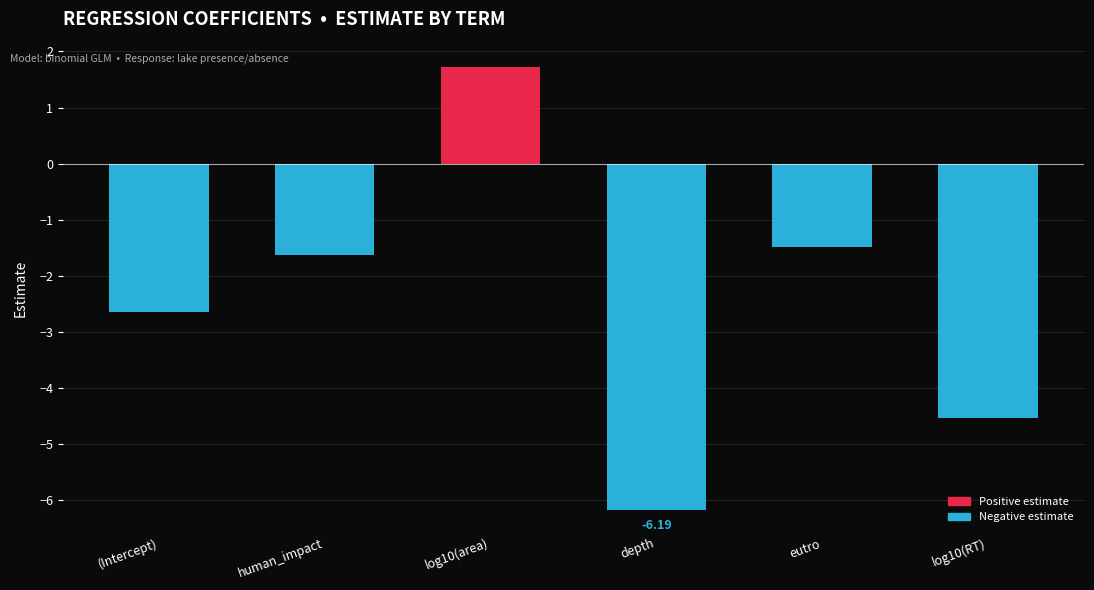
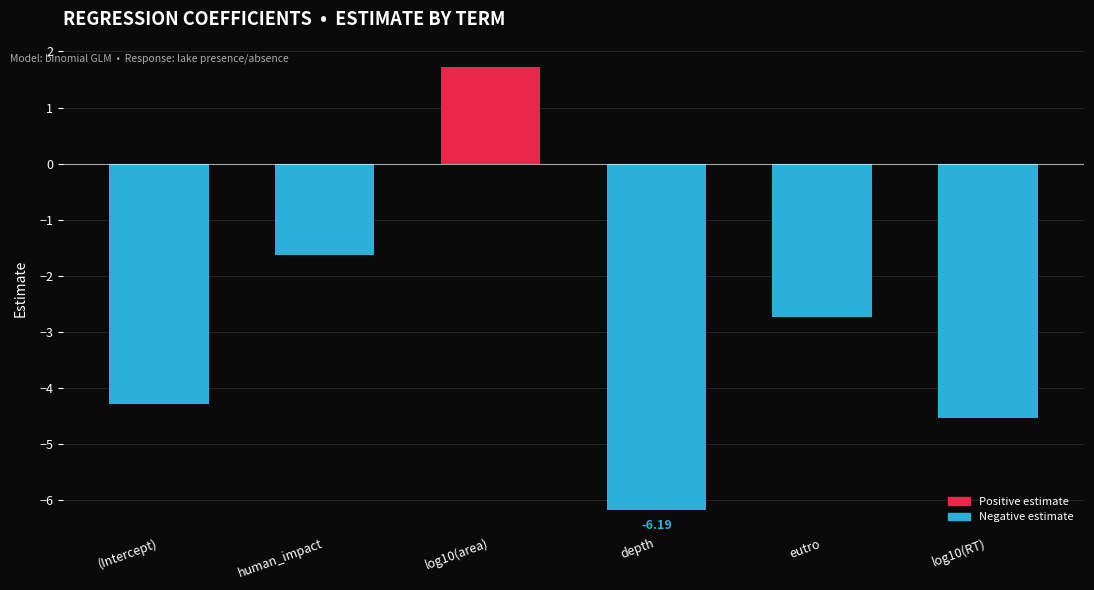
(Intercept): -2.7 -> -4.3
eutro: -1.5 -> -2.7
